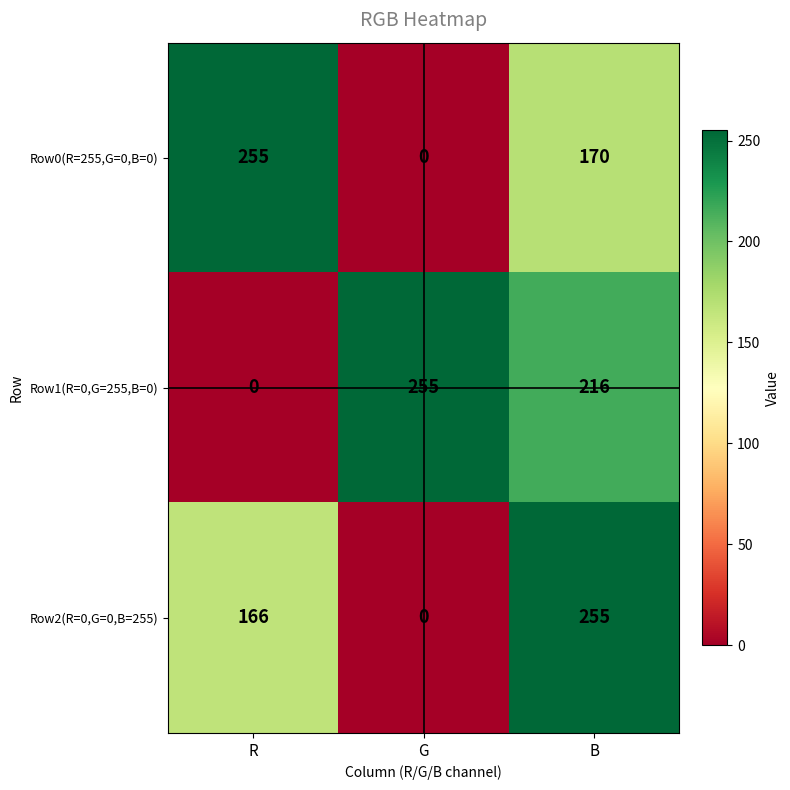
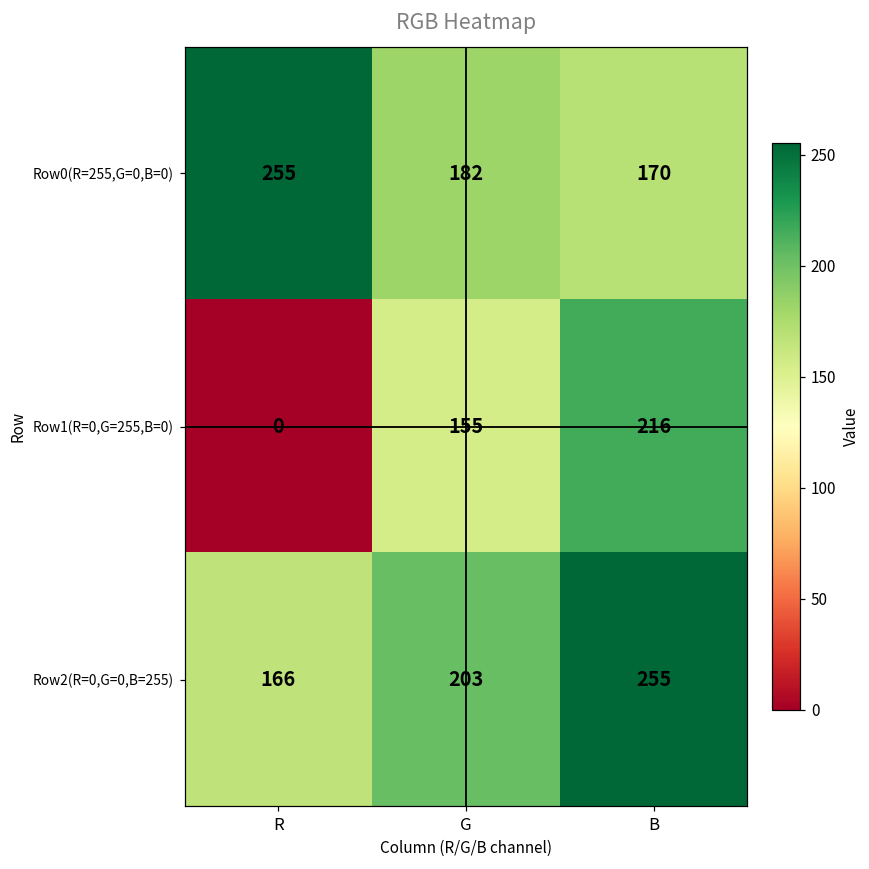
Row0(R=255,G=0,B=0), G: 0 -> 182
Row1(R=0,G=255,B=0), G: 255 -> 155
Row2(R=0,G=0,B=255), G: 0 -> 203
